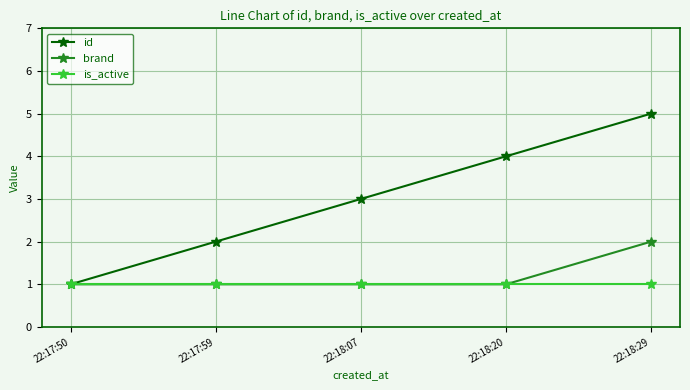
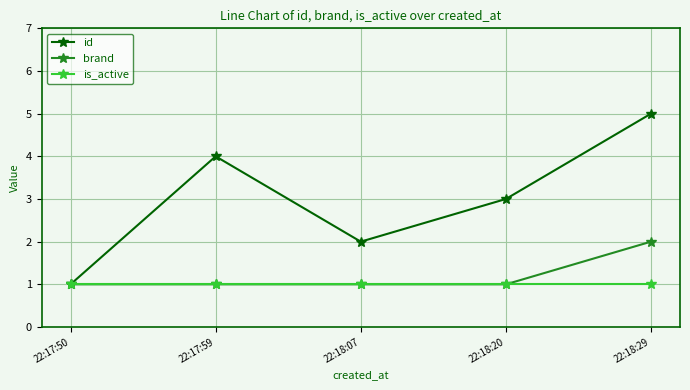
id, 22:17:59: 2 -> 4
id, 22:18:07: 3 -> 2
id, 22:18:20: 4 -> 3
